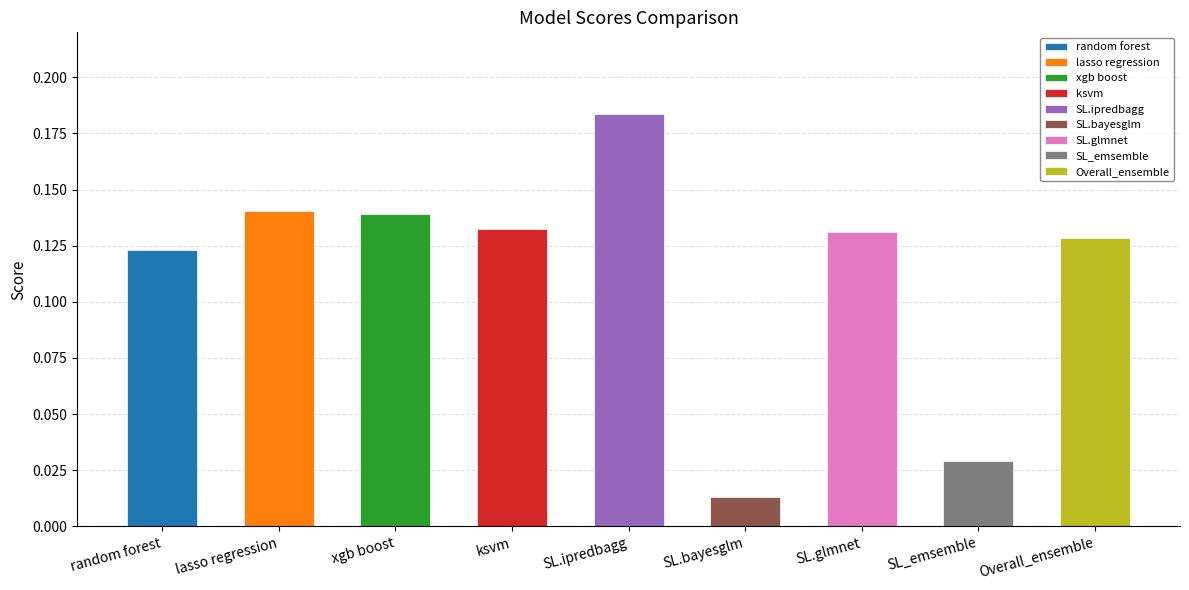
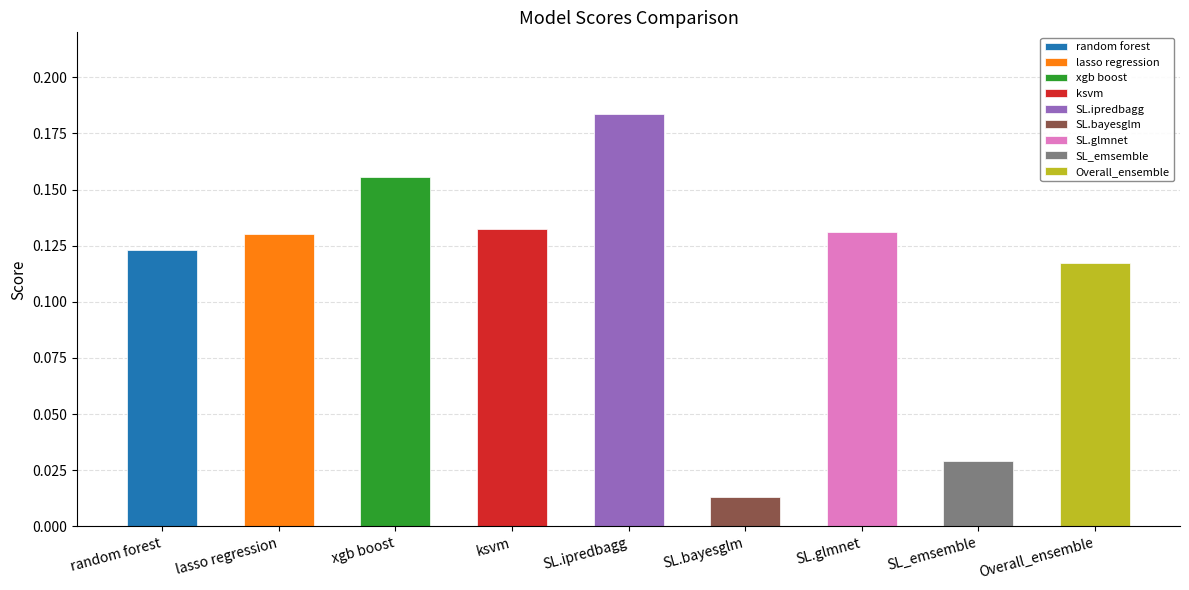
lasso regression: 0.140 -> 0.130
xgb boost: 0.139 -> 0.155
Overall_ensemble: 0.128 -> 0.117
